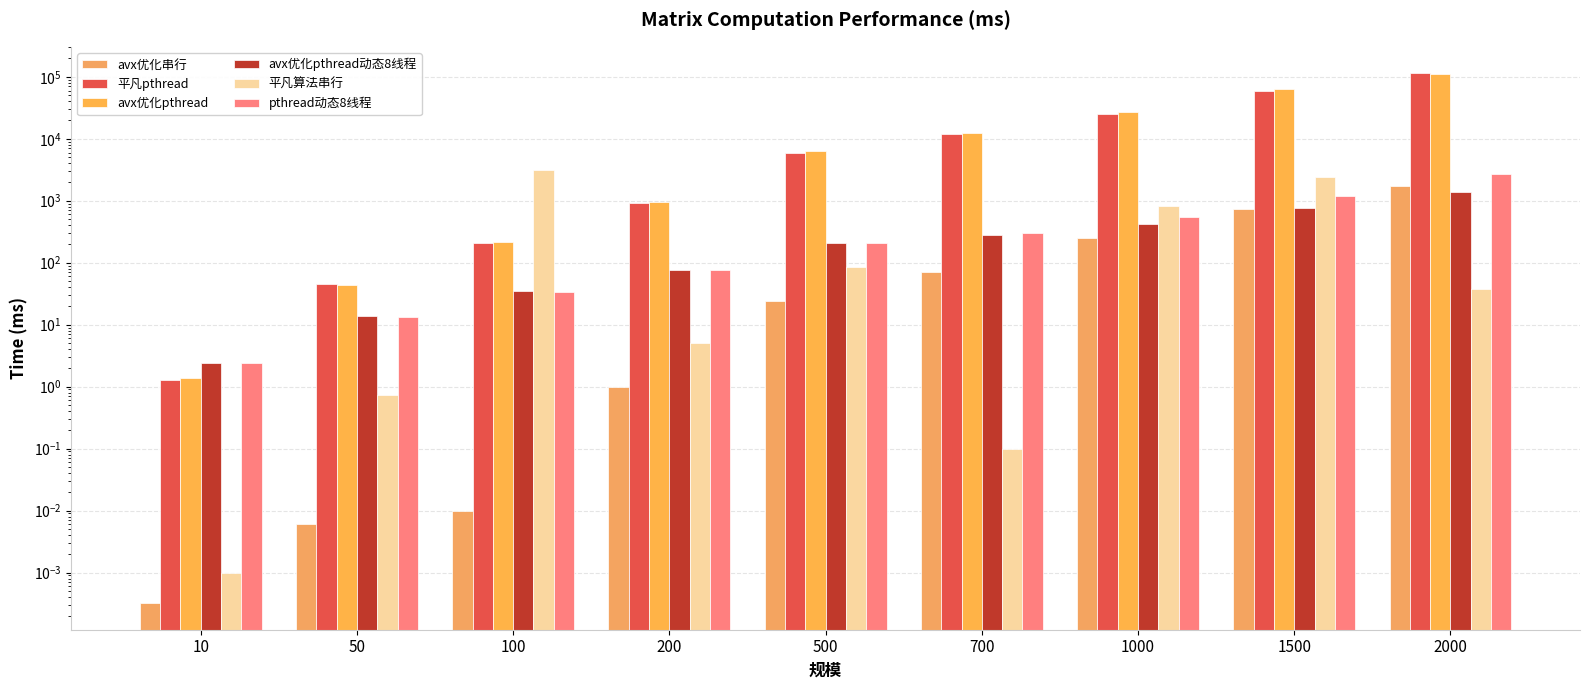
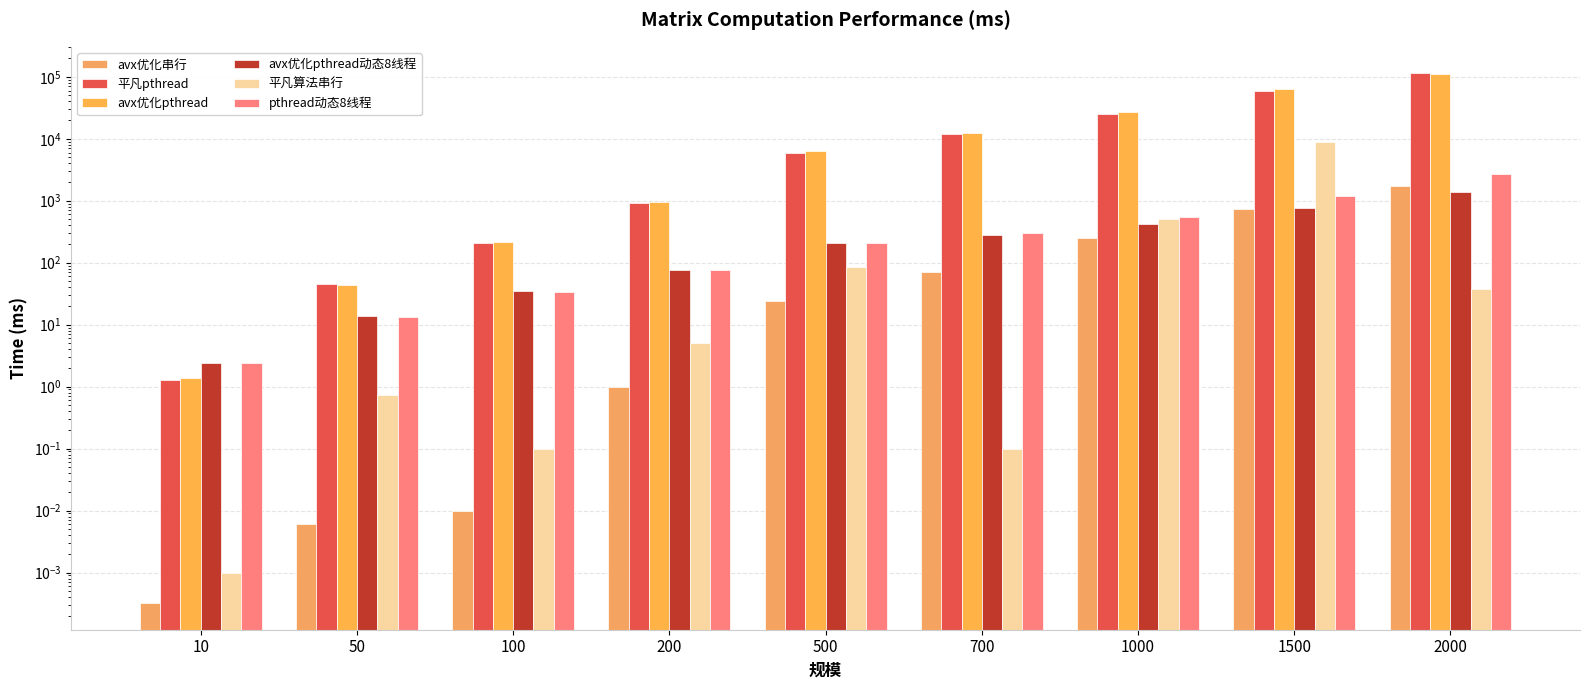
平凡算法串行, 100: 3000 -> 0.1
平凡算法串行, 1000: 800 -> 500
平凡算法串行, 1500: 2400 -> 9000
